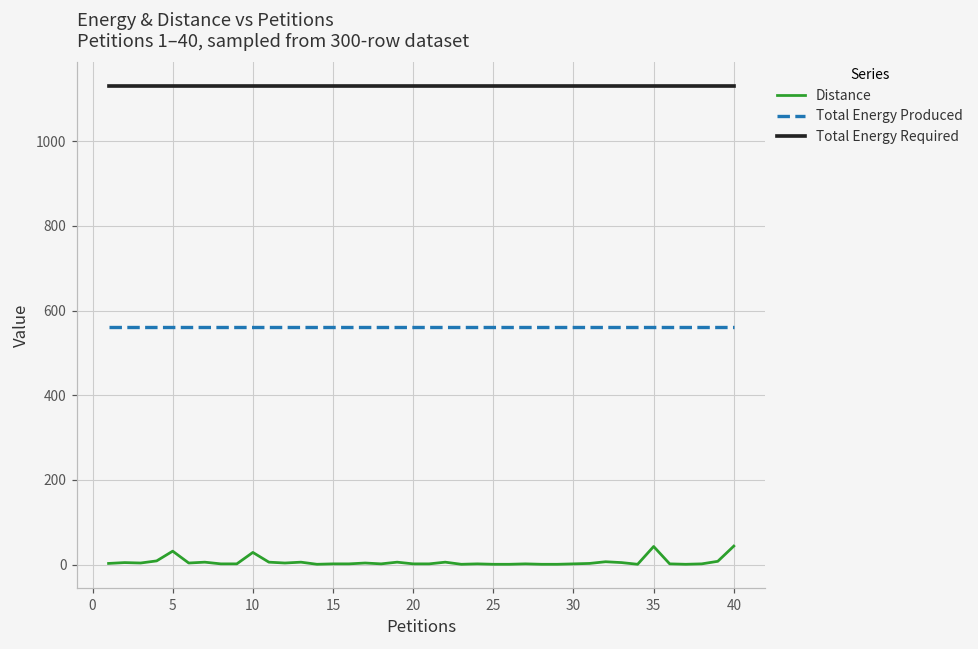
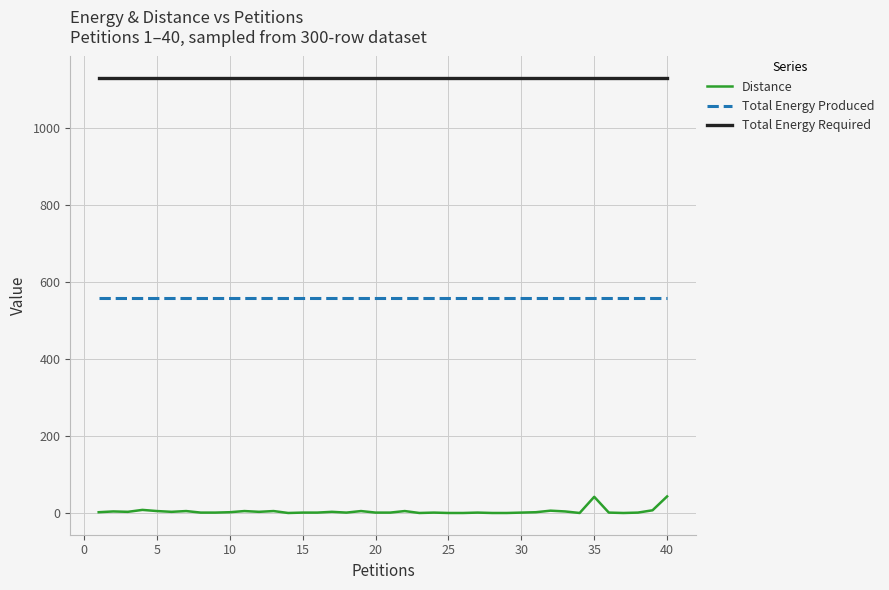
Distance, 5: 30 -> 10
Distance, 10: 30 -> 0
